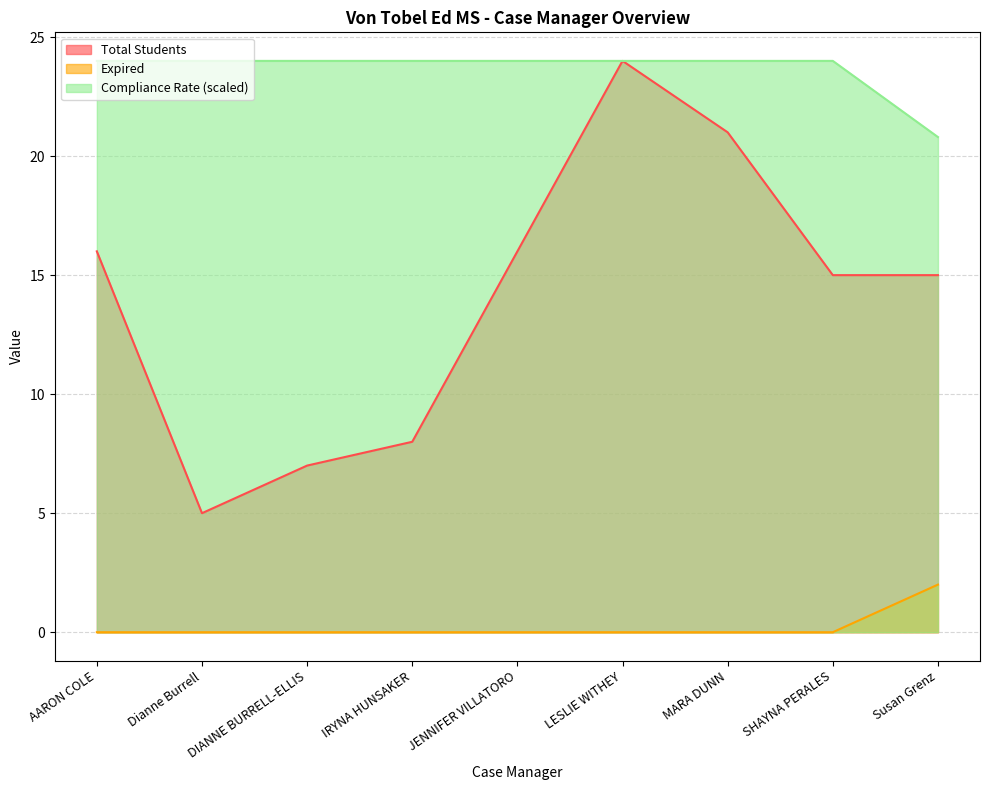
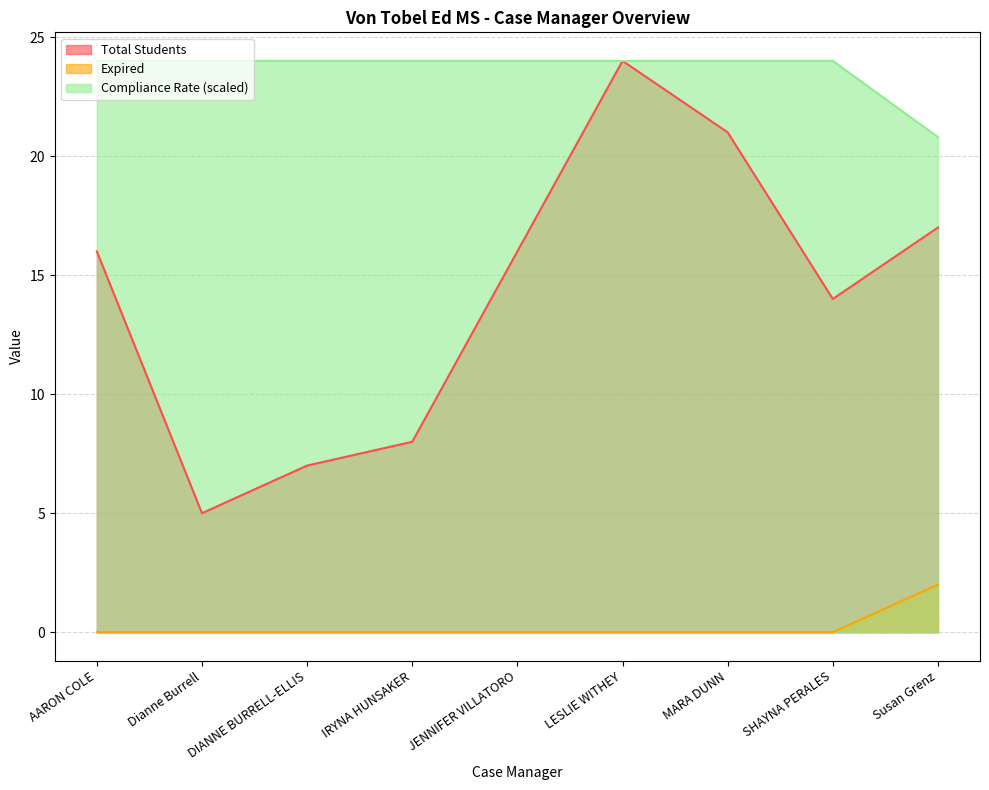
Total Students, SHAYNA PERALES: 15 -> 14
Total Students, Susan Grenz: 15 -> 17
